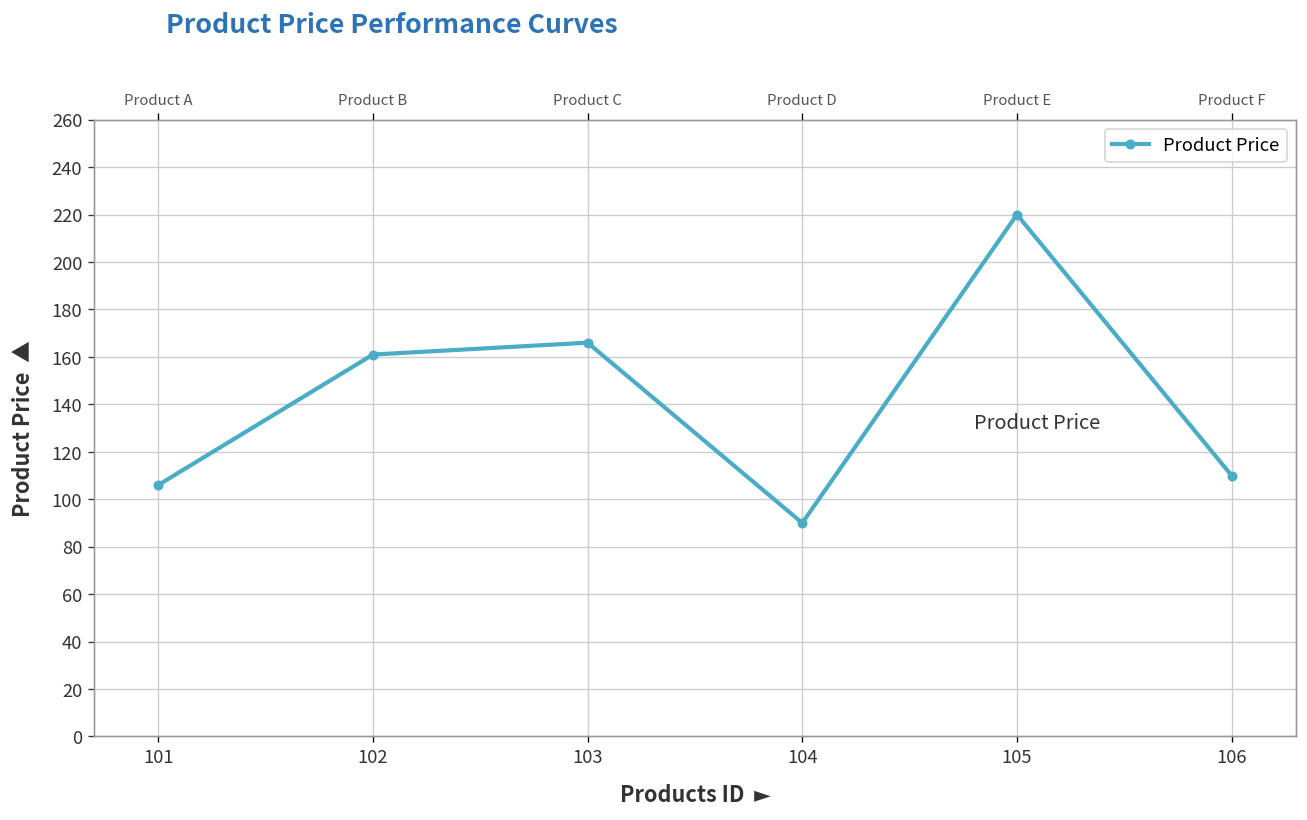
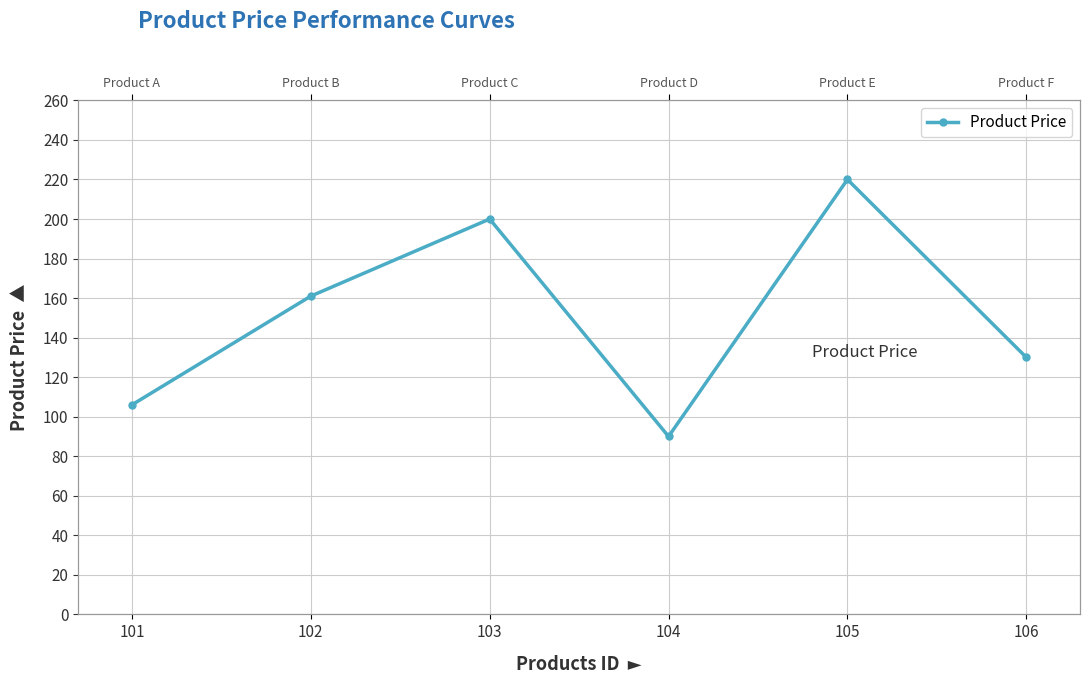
103: 166 -> 200
106: 110 -> 130
